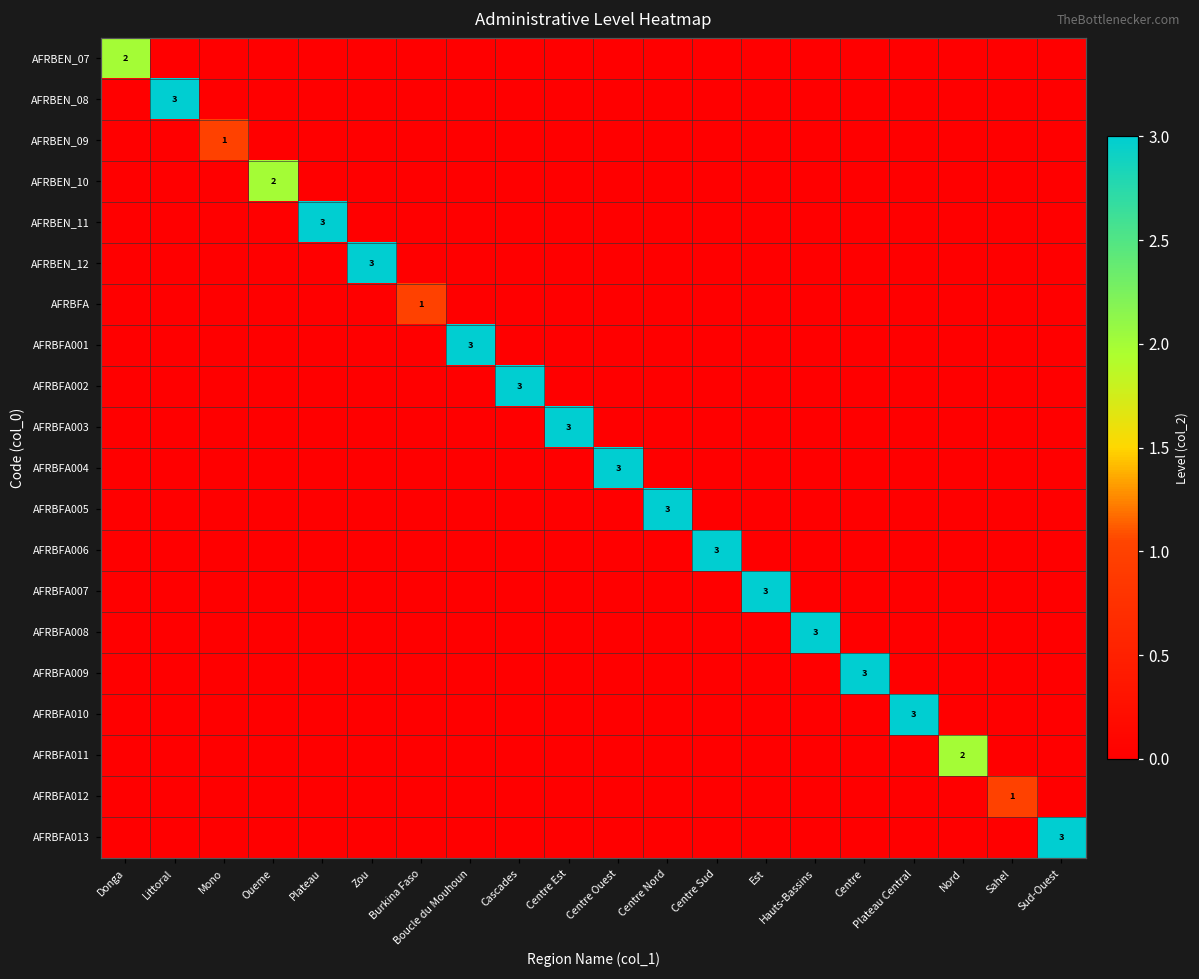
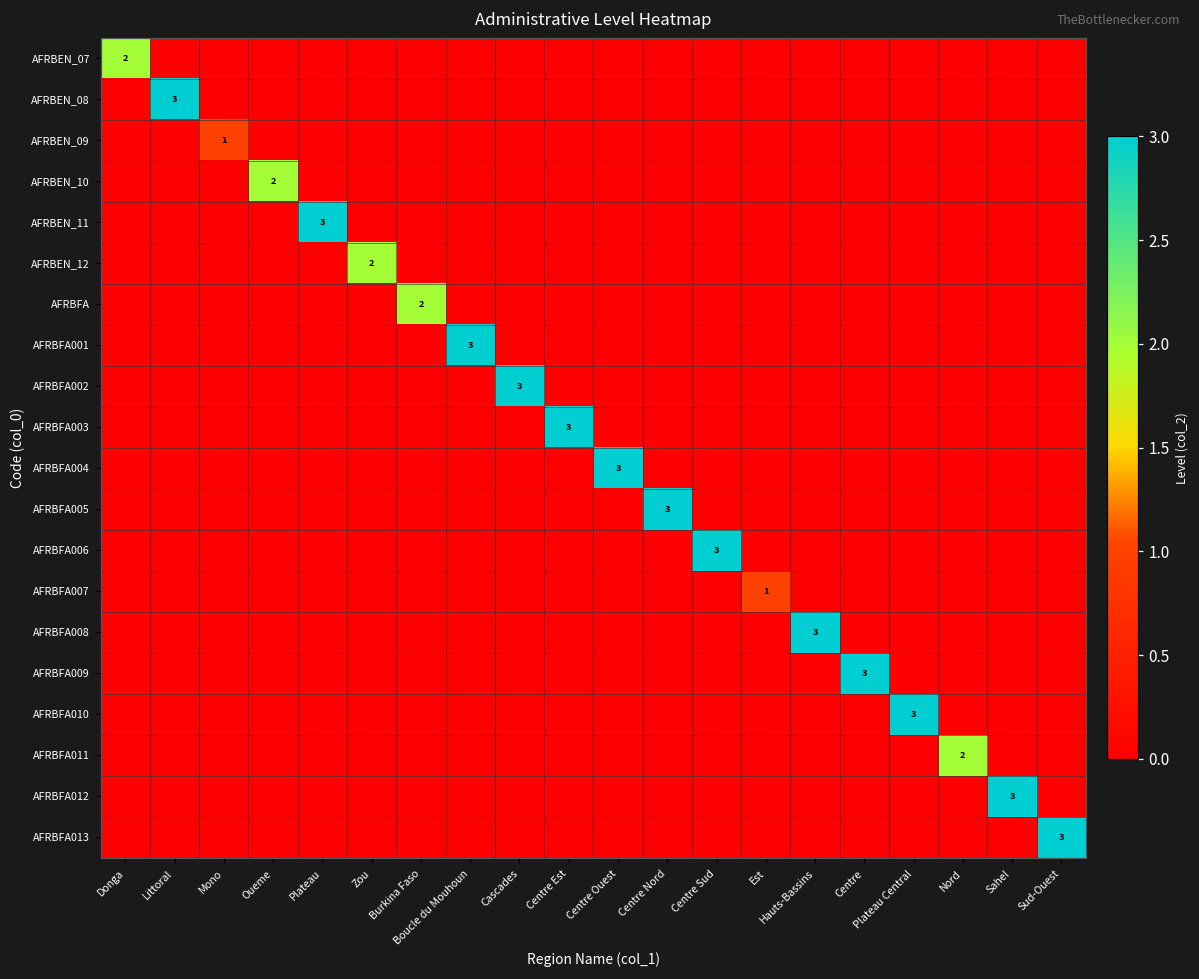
AFRBEN_12, Zou: 3 -> 2
AFRBFA, Burkina Faso: 1 -> 2
AFRBFA007, Est: 3 -> 1
AFRBFA012, Sahel: 1 -> 3
